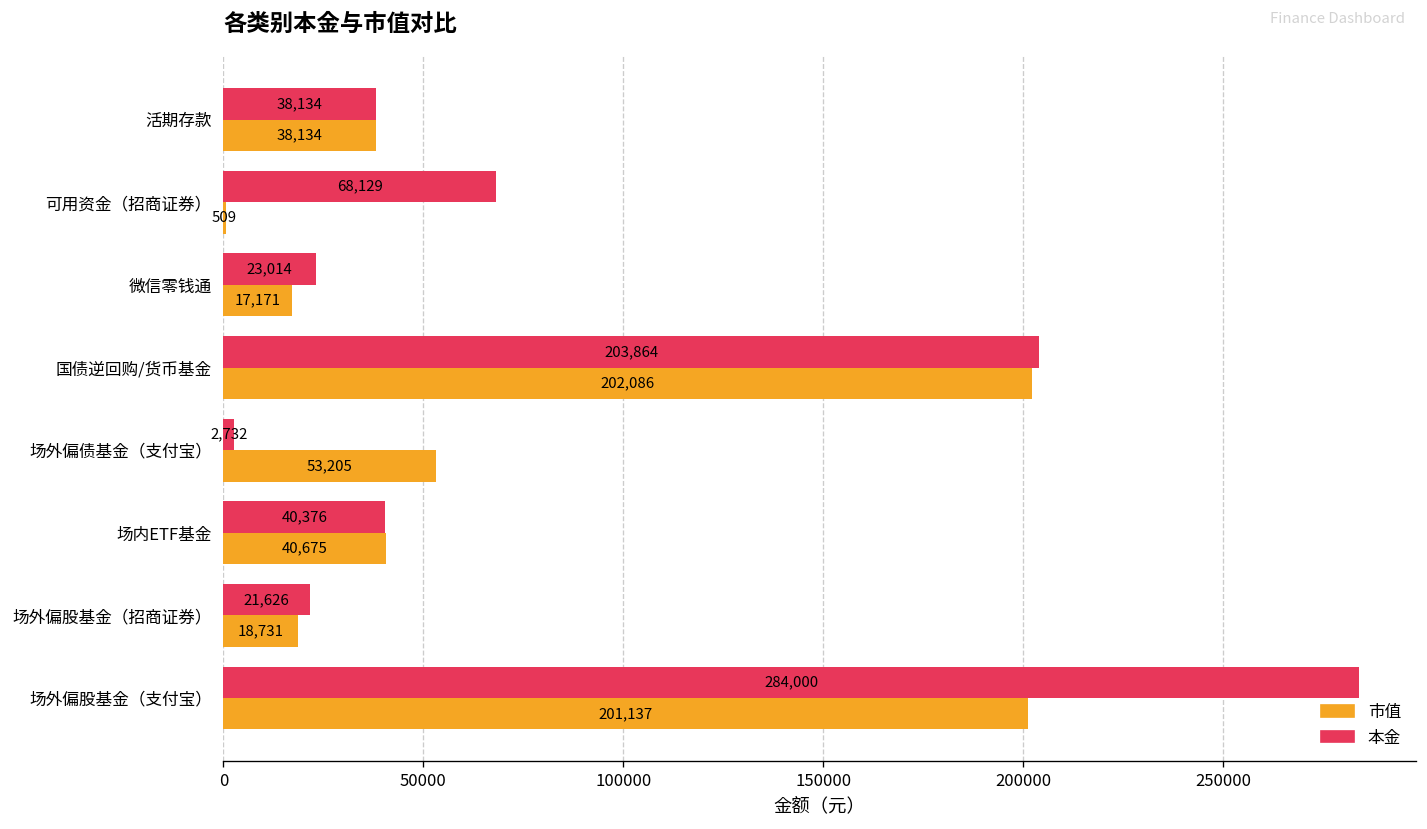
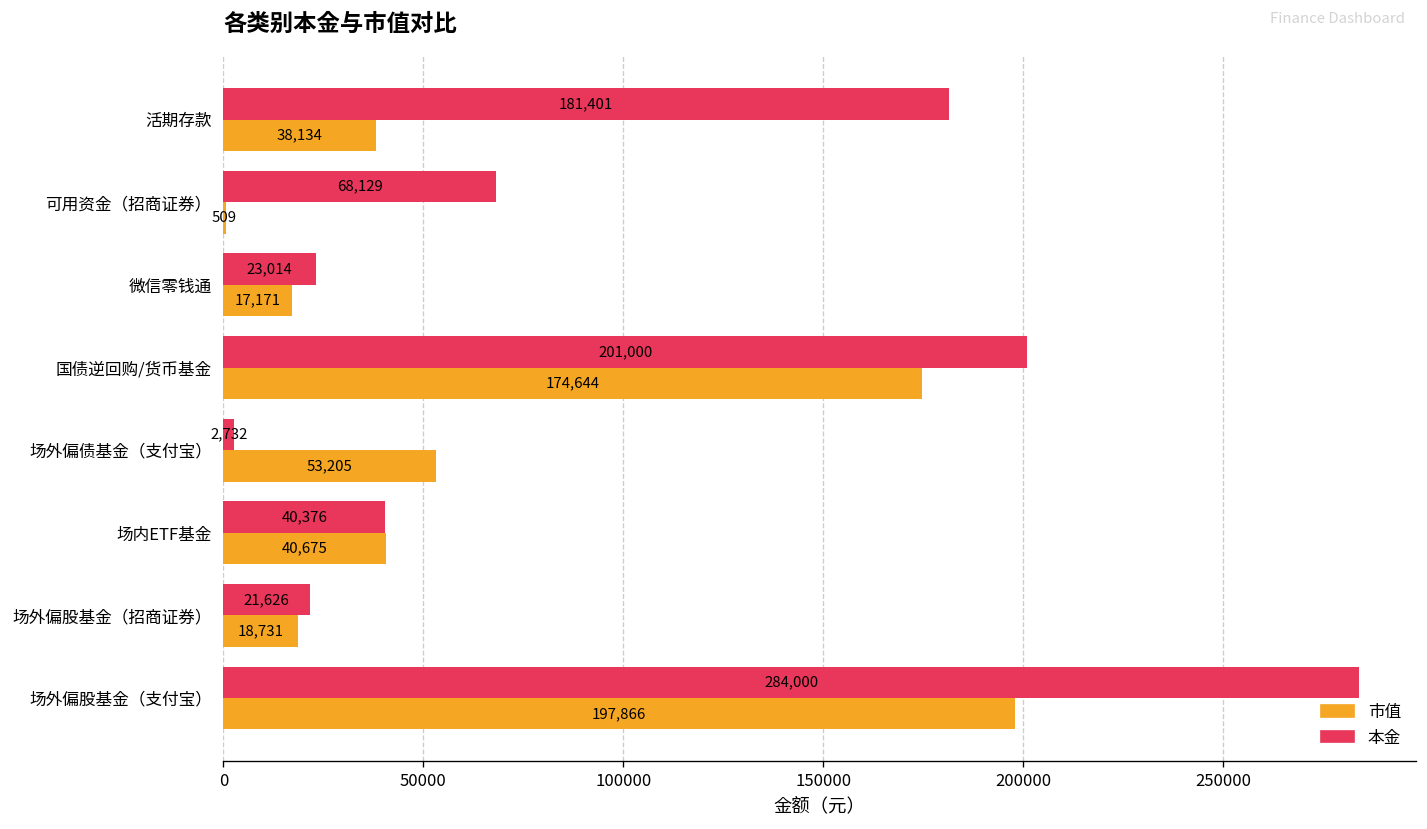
本金, 活期存款: 38,134 -> 181,401
本金, 国债逆回购/货币基金: 203,864 -> 201,000
市值, 国债逆回购/货币基金: 202,086 -> 174,644
市值, 场外偏股基金（支付宝）: 201,137 -> 197,866
